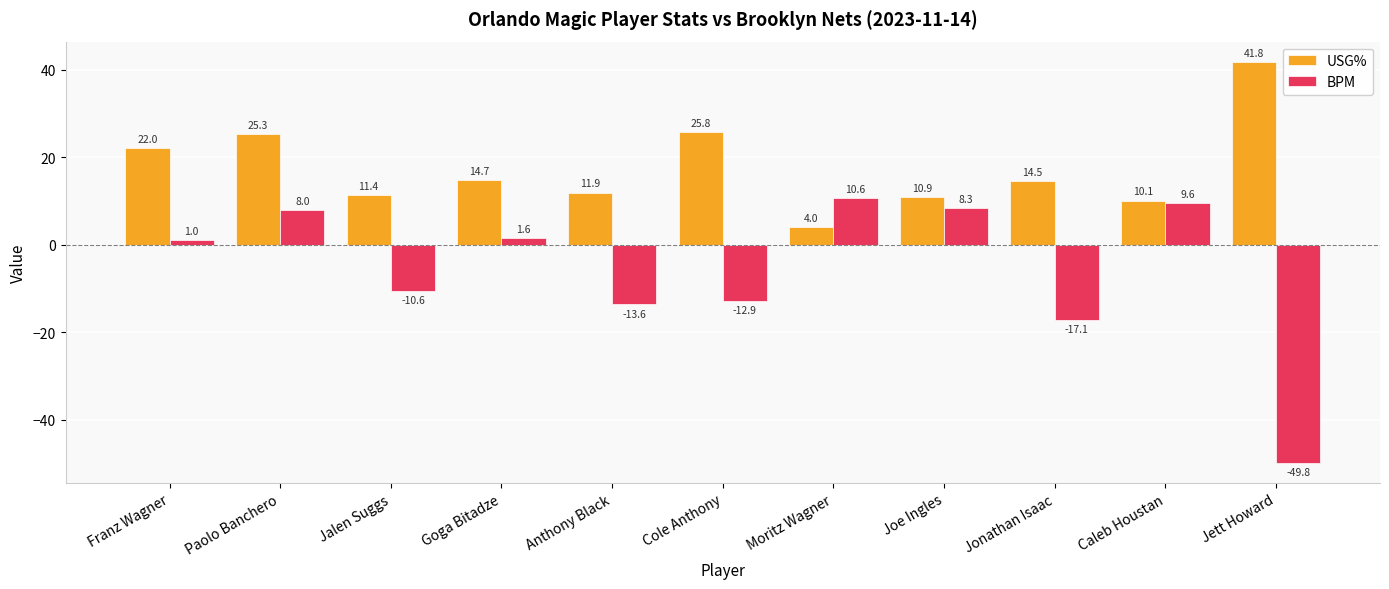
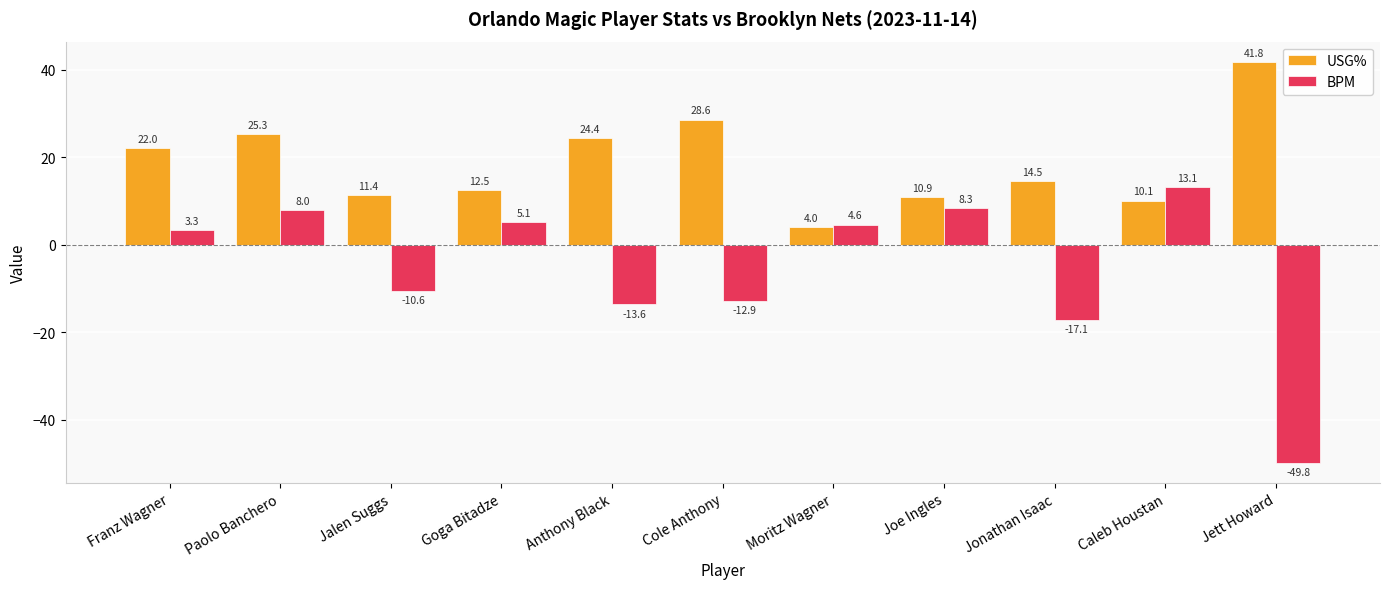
BPM, Franz Wagner: 1.0 -> 3.3
USG%, Goga Bitadze: 14.7 -> 12.5
BPM, Goga Bitadze: 1.6 -> 5.1
USG%, Anthony Black: 11.9 -> 24.4
USG%, Cole Anthony: 25.8 -> 28.6
BPM, Moritz Wagner: 10.6 -> 4.6
BPM, Caleb Houstan: 9.6 -> 13.1
